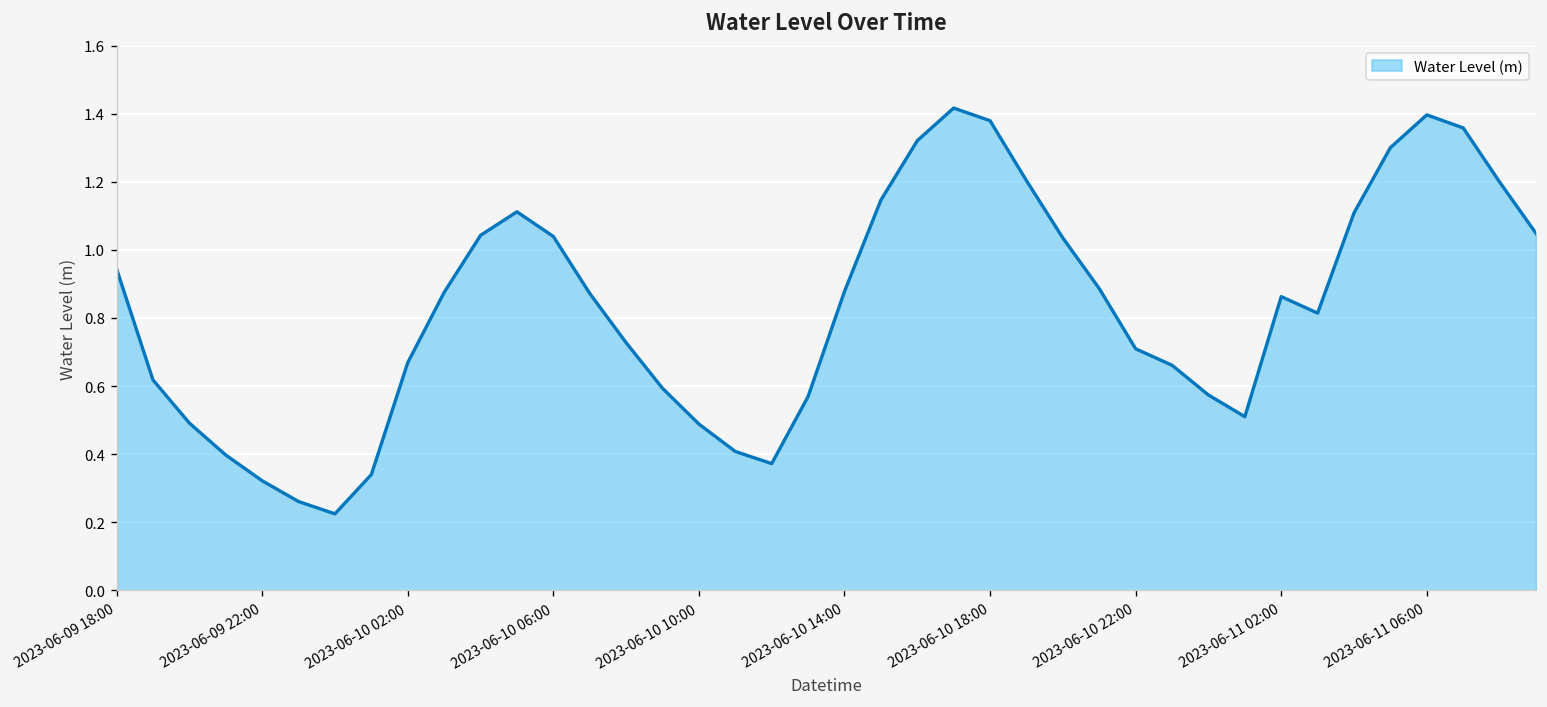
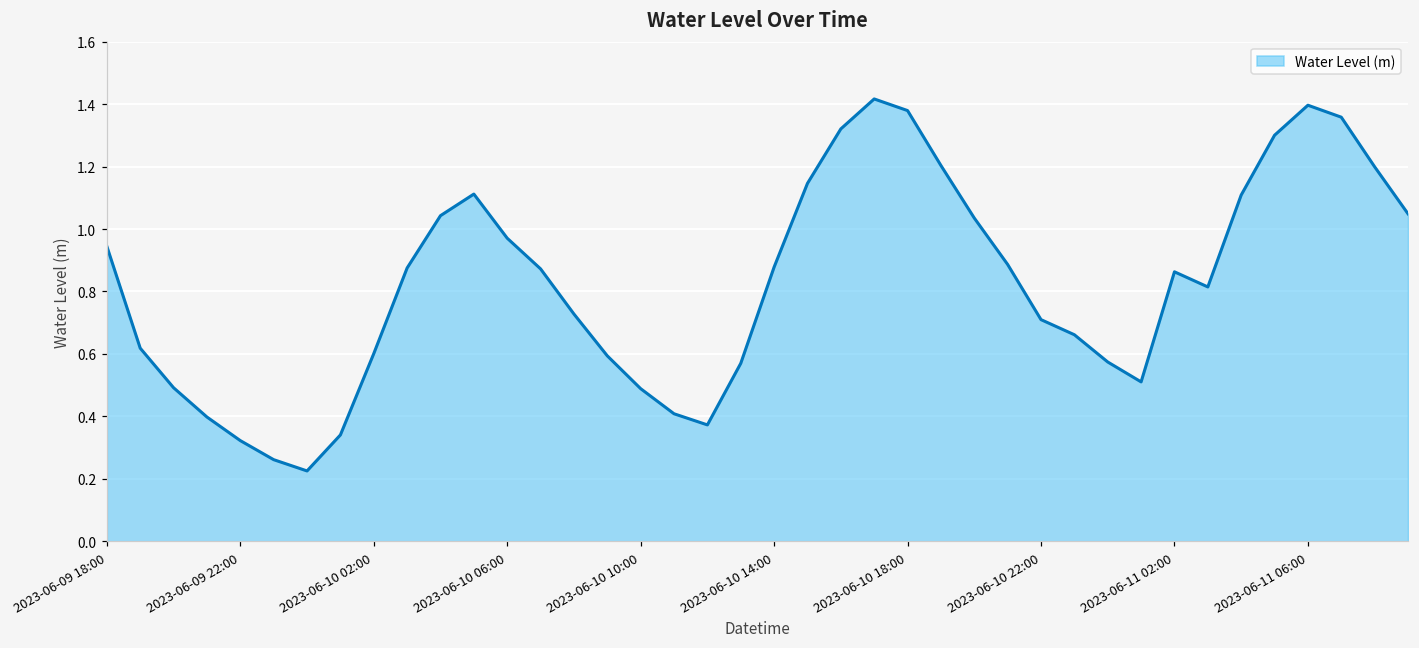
2023-06-10 02:00: 0.67 -> 0.60
2023-06-10 06:00: 1.04 -> 0.97
